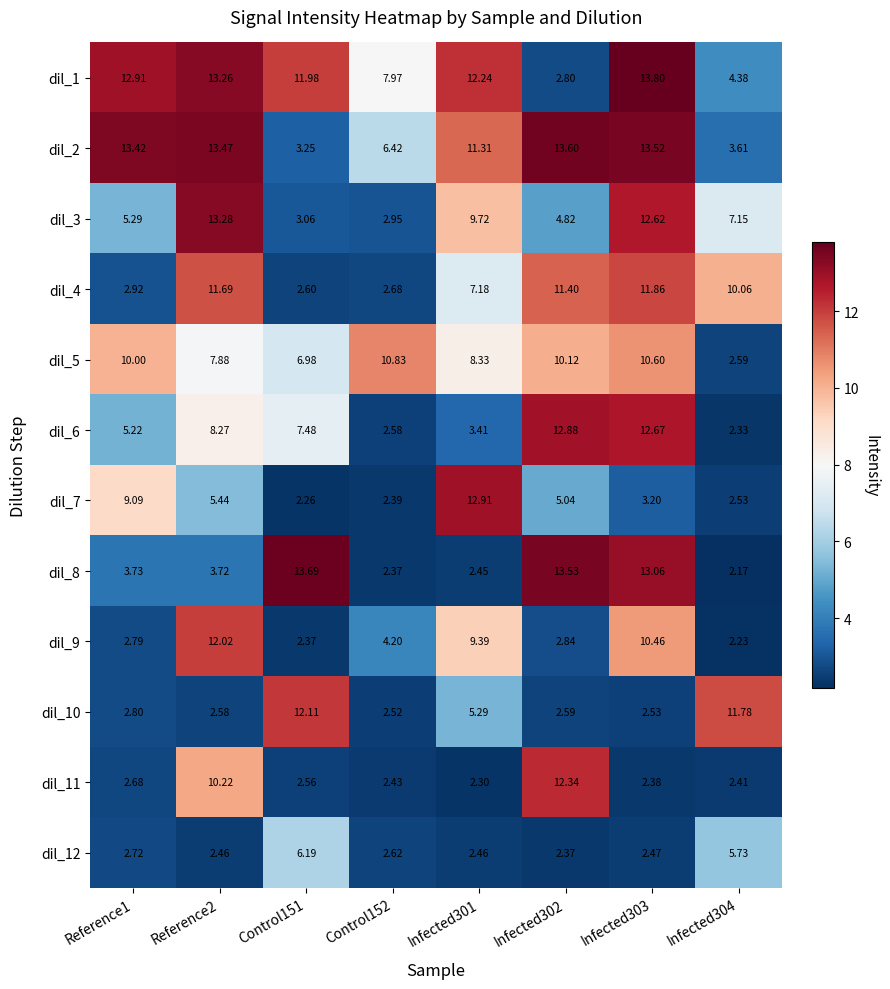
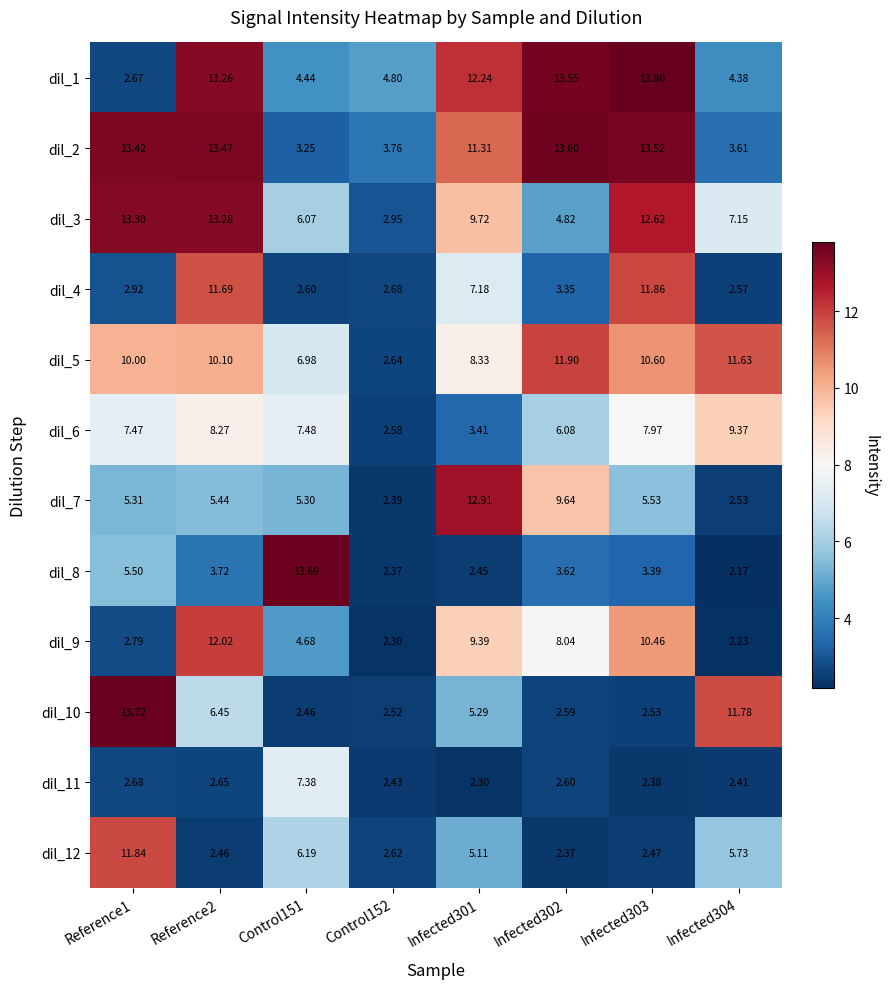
dil_1, Reference1: 12.91 -> 2.67
dil_1, Control151: 11.98 -> 4.44
dil_1, Control152: 7.97 -> 4.80
dil_1, Infected302: 2.80 -> 13.55
dil_2, Control152: 6.42 -> 3.76
dil_3, Reference1: 5.29 -> 13.30
dil_3, Control151: 3.06 -> 6.07
dil_4, Infected302: 11.40 -> 3.35
dil_4, Infected304: 10.06 -> 2.57
dil_5, Reference2: 7.88 -> 10.10
dil_5, Control152: 10.83 -> 2.64
dil_5, Infected302: 10.12 -> 11.90
dil_5, Infected304: 2.59 -> 11.63
dil_6, Reference1: 5.22 -> 7.47
dil_6, Infected302: 12.88 -> 6.08
dil_6, Infected303: 12.67 -> 7.97
dil_6, Infected304: 2.33 -> 9.37
dil_7, Reference1: 9.09 -> 5.31
dil_7, Control151: 2.26 -> 5.30
dil_7, Infected302: 5.04 -> 9.64
dil_7, Infected303: 3.20 -> 5.53
dil_8, Reference1: 3.73 -> 5.50
dil_8, Infected302: 13.53 -> 3.62
dil_8, Infected303: 13.06 -> 3.39
dil_9, Control151: 2.37 -> 4.68
dil_9, Control152: 4.20 -> 2.30
dil_9, Infected302: 2.84 -> 8.04
dil_10, Reference1: 2.80 -> 13.72
dil_10, Reference2: 2.58 -> 6.45
dil_10, Control151: 12.11 -> 2.46
dil_11, Reference2: 10.22 -> 2.65
dil_11, Control151: 2.56 -> 7.38
dil_11, Infected302: 12.34 -> 2.60
dil_12, Reference1: 2.72 -> 11.84
dil_12, Infected301: 2.46 -> 5.11
